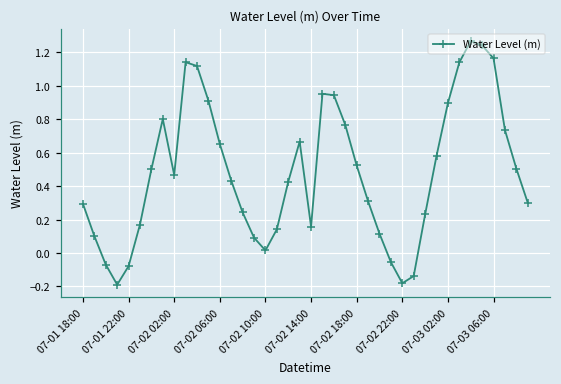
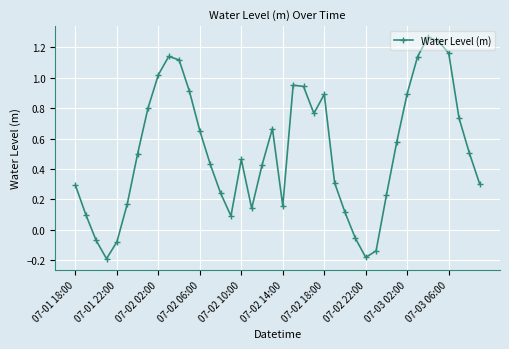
07-02 02:00: 0.47 -> 1.02
07-02 10:00: 0.02 -> 0.46
07-02 18:00: 0.52 -> 0.89
